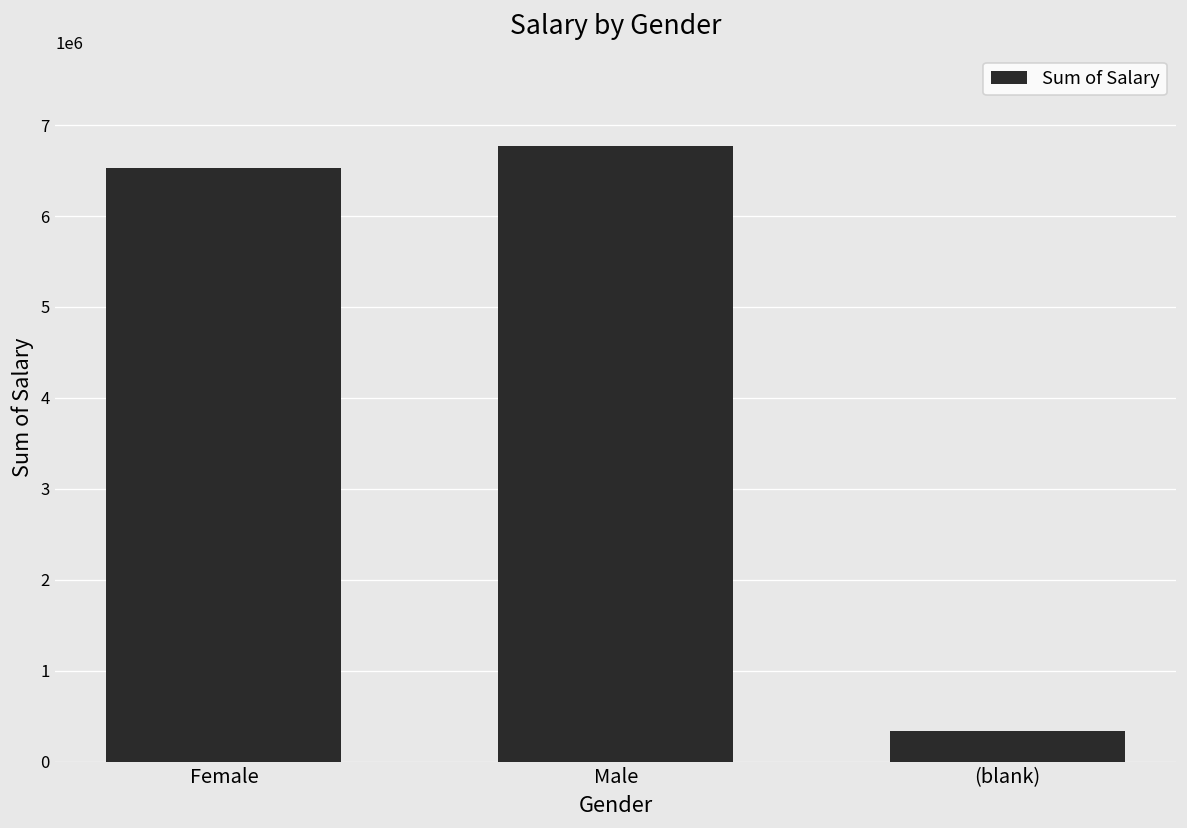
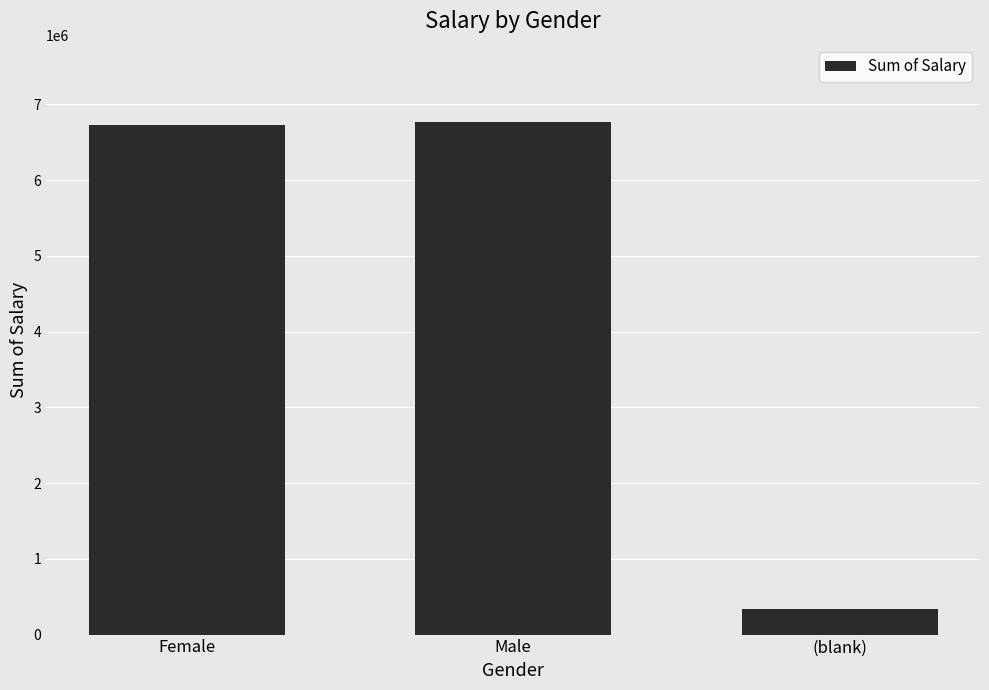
Female: 6500000 -> 6700000
